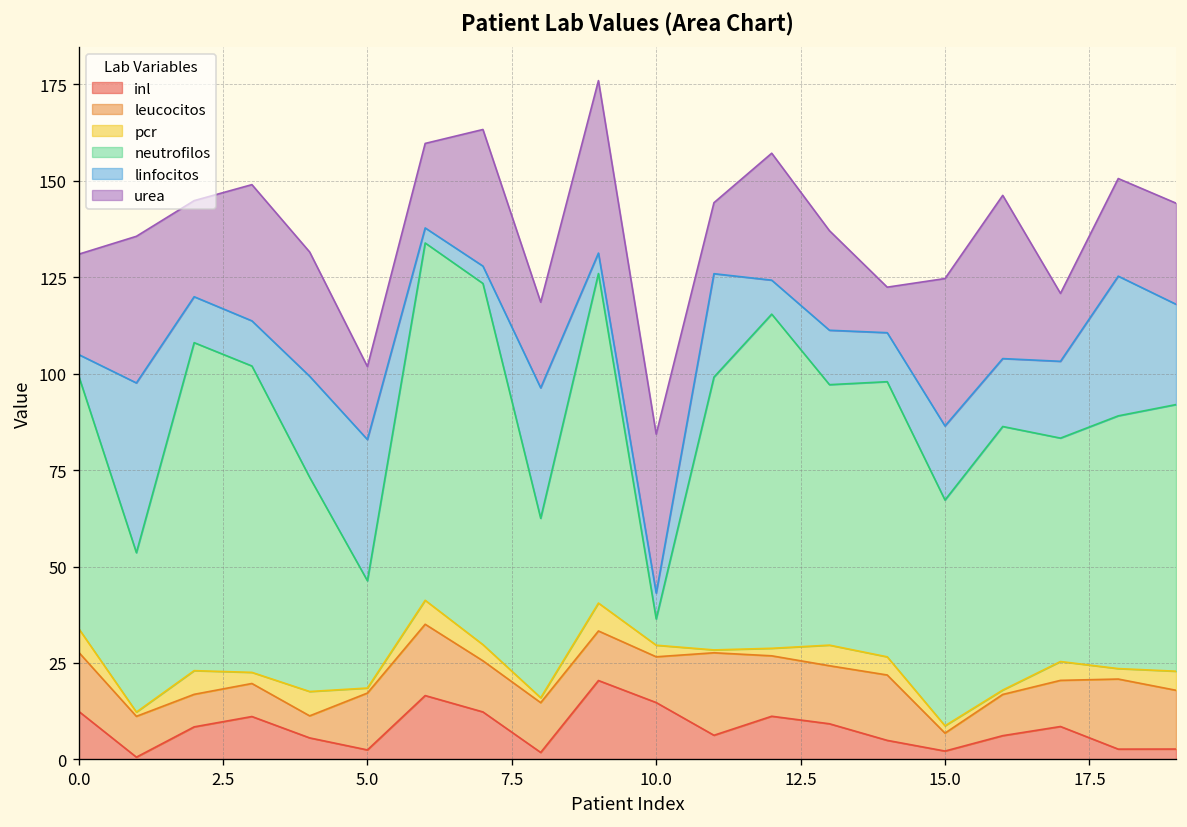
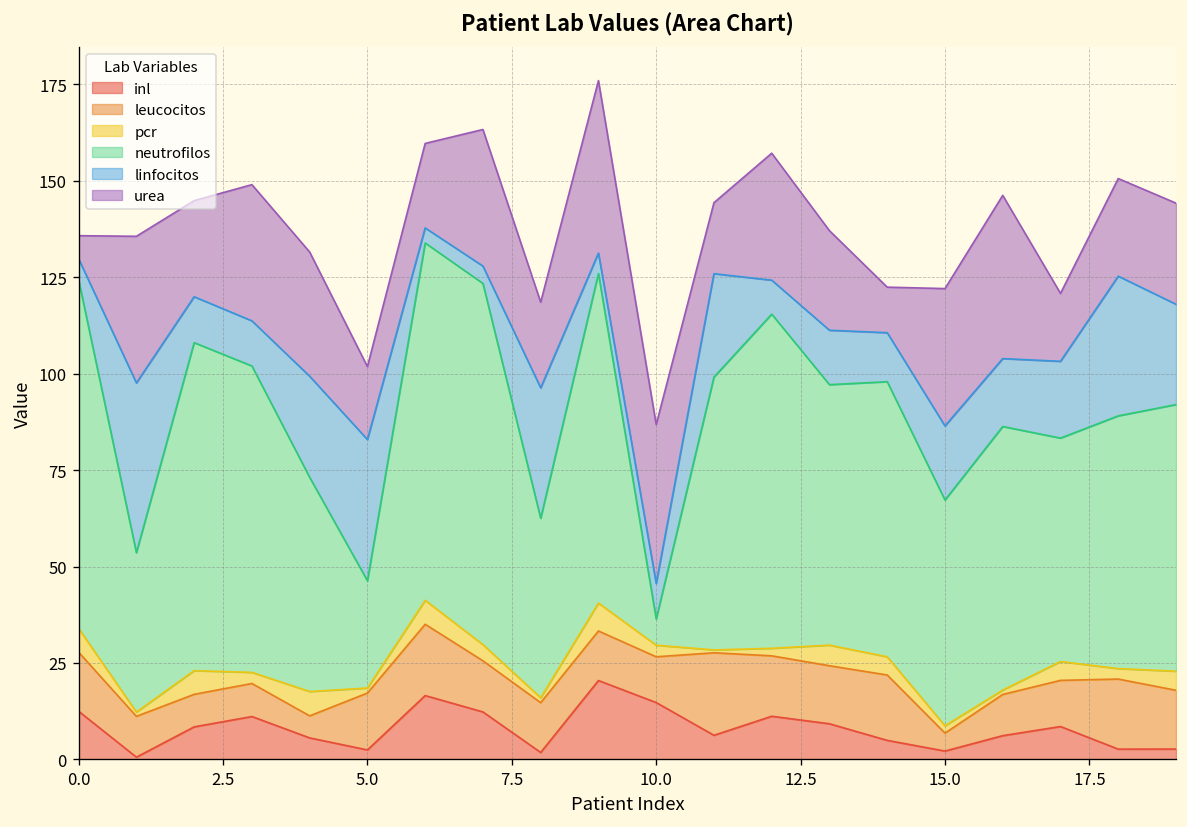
neutrofilos, 0.0: 66 -> 90
urea, 0.0: 26 -> 6
linfocitos, 10.0: 7 -> 9
urea, 15.0: 38 -> 36
